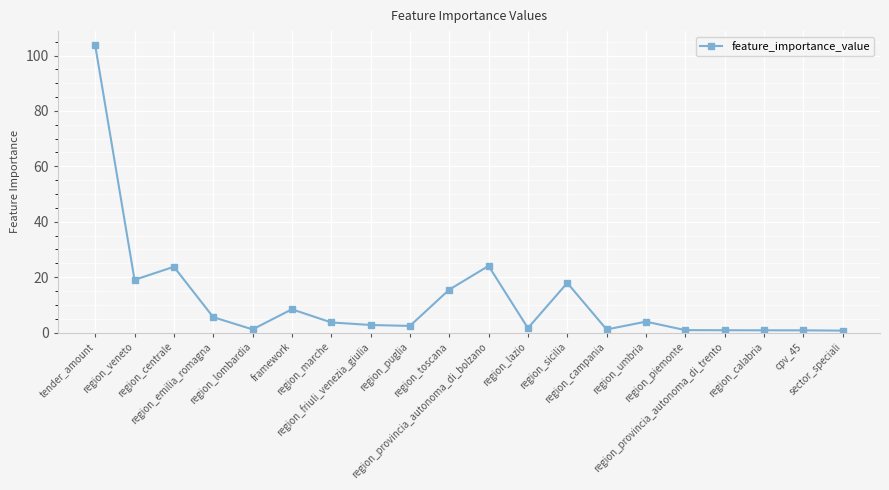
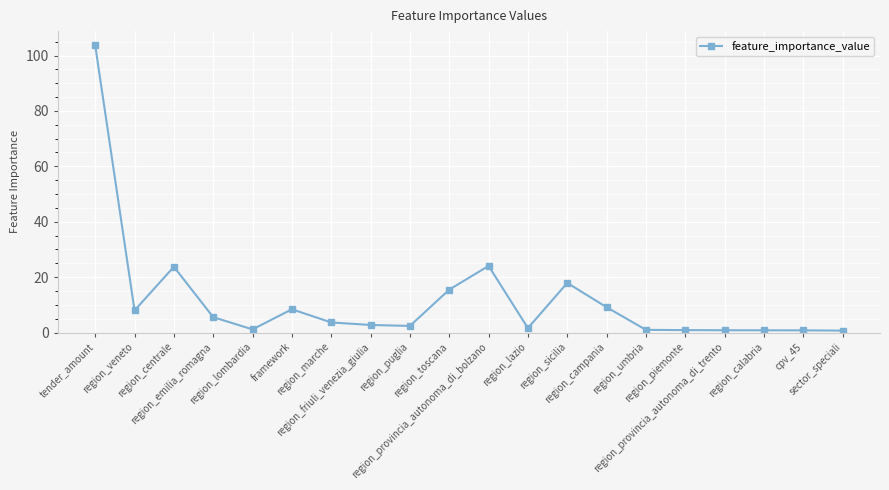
region_veneto: 19 -> 8
region_campania: 1 -> 9
region_umbria: 4 -> 1
